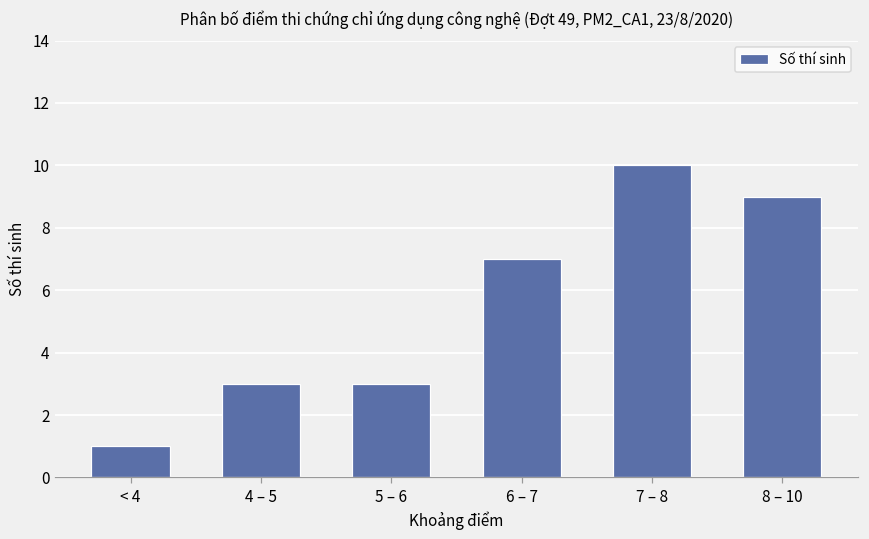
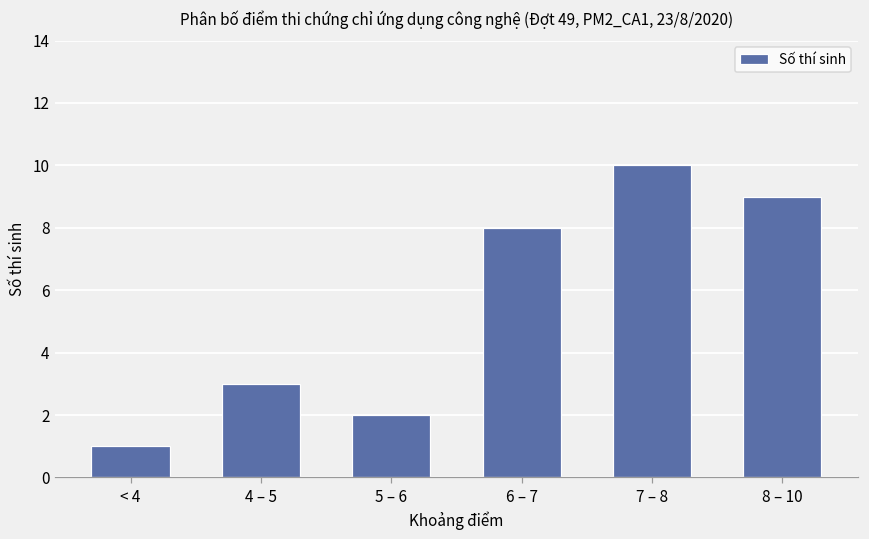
5 – 6: 3 -> 2
6 – 7: 7 -> 8
